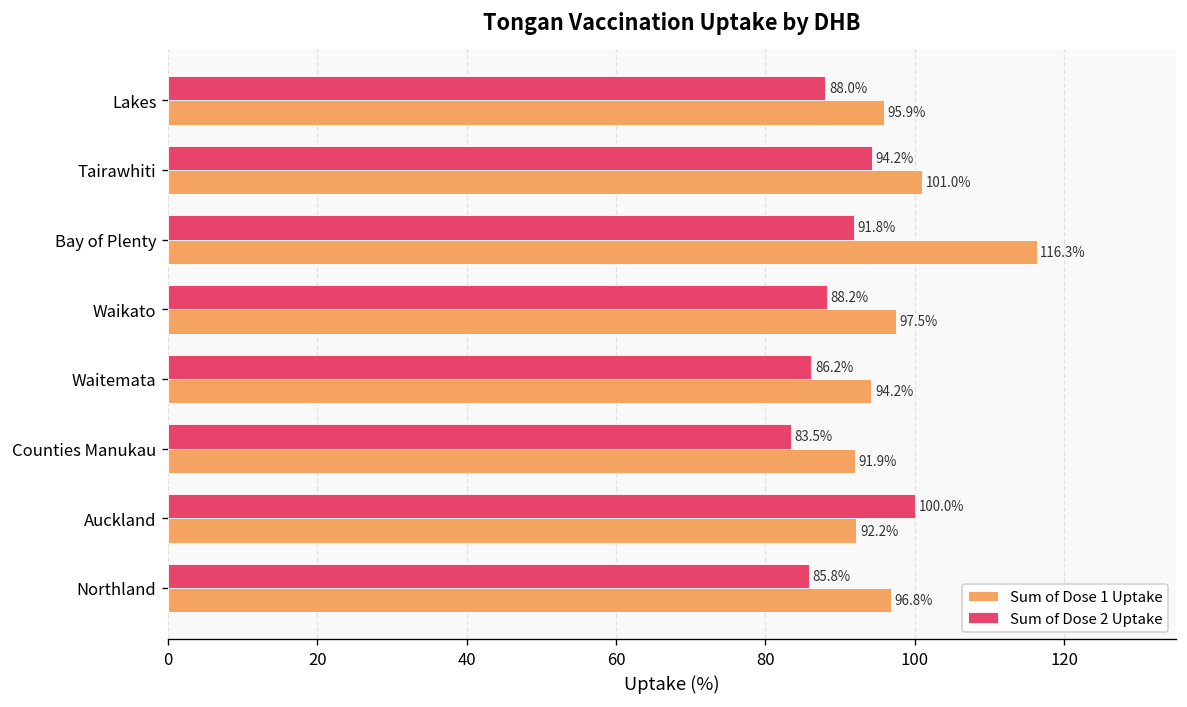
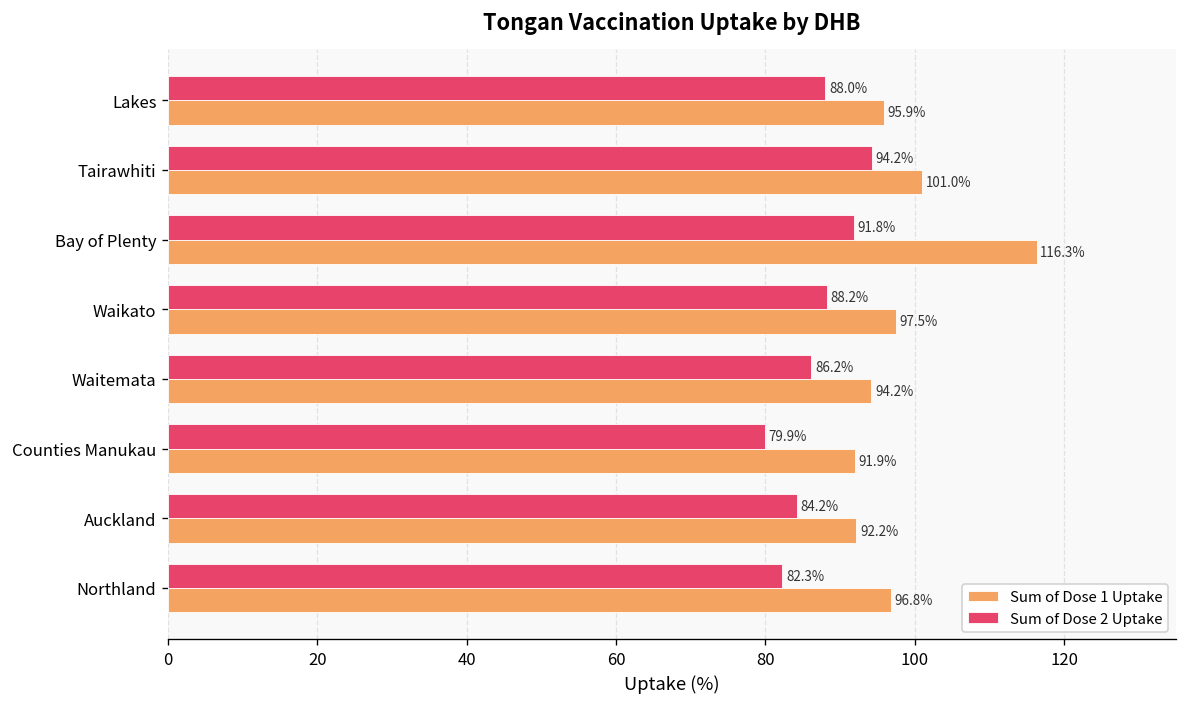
Sum of Dose 2 Uptake, Counties Manukau: 83.5% -> 79.9%
Sum of Dose 2 Uptake, Auckland: 100.0% -> 84.2%
Sum of Dose 2 Uptake, Northland: 85.8% -> 82.3%
